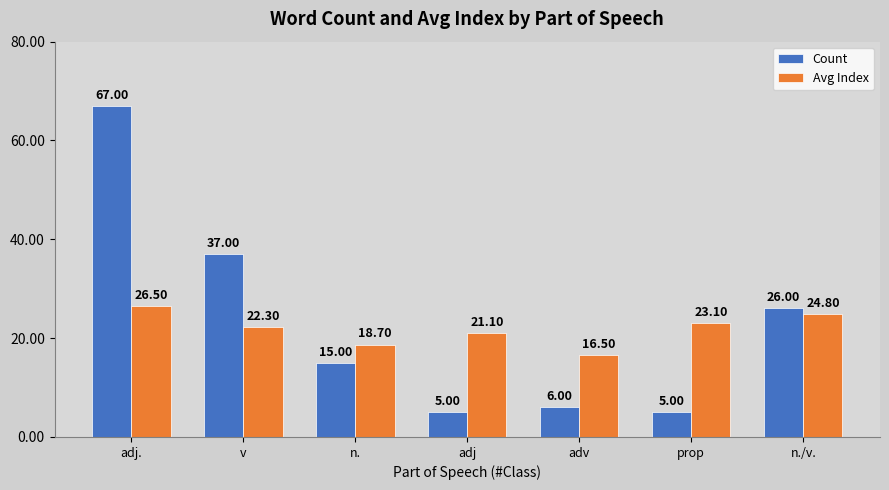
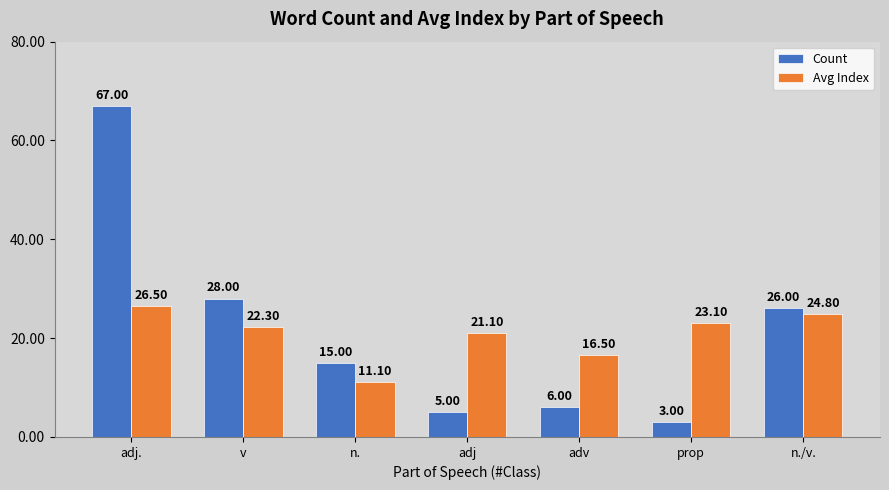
Count, v: 37.00 -> 28.00
Avg Index, n.: 18.70 -> 11.10
Count, prop: 5.00 -> 3.00
